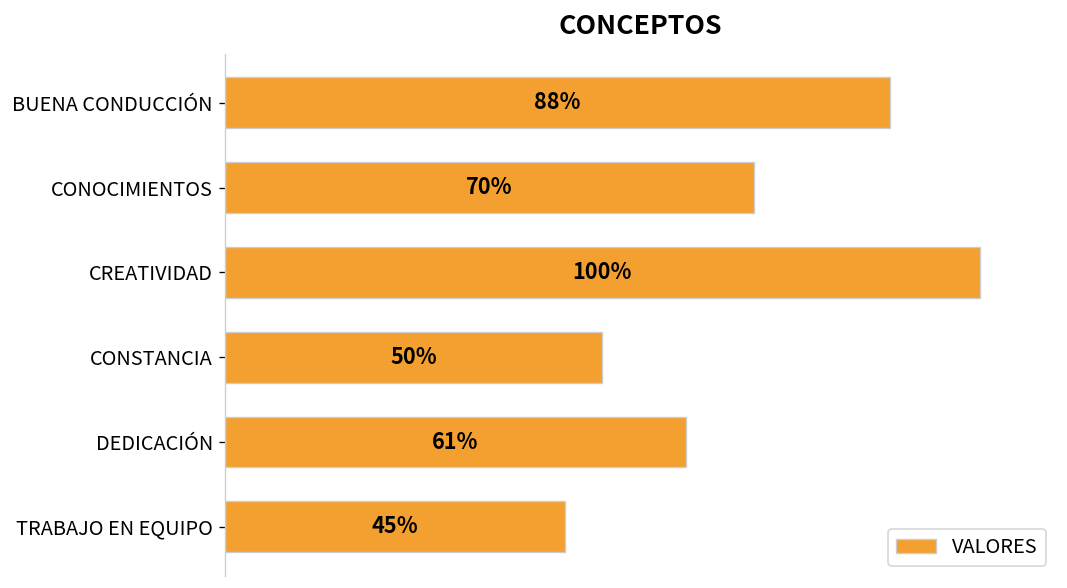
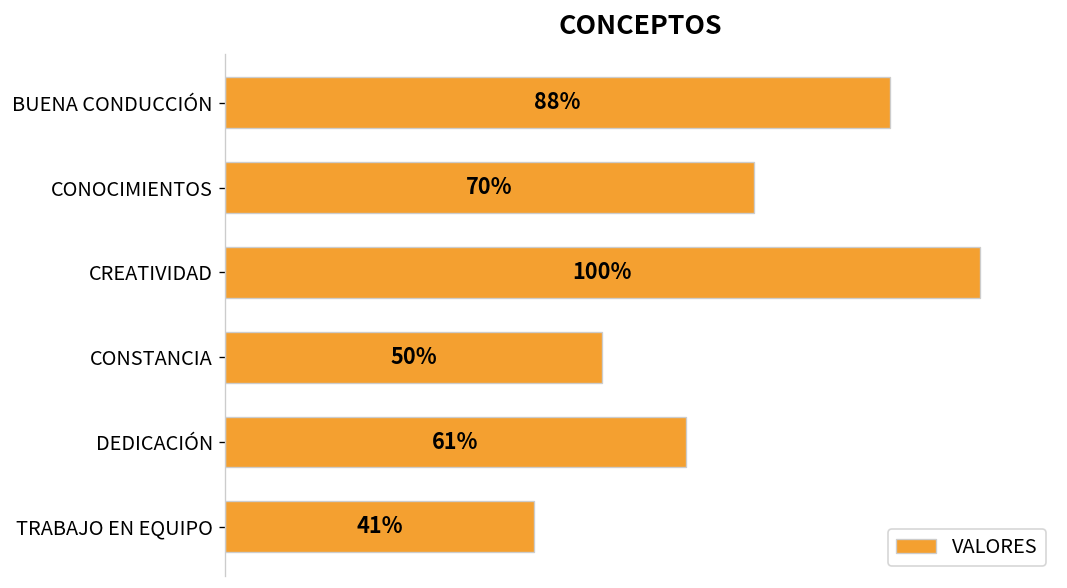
TRABAJO EN EQUIPO: 45% -> 41%
